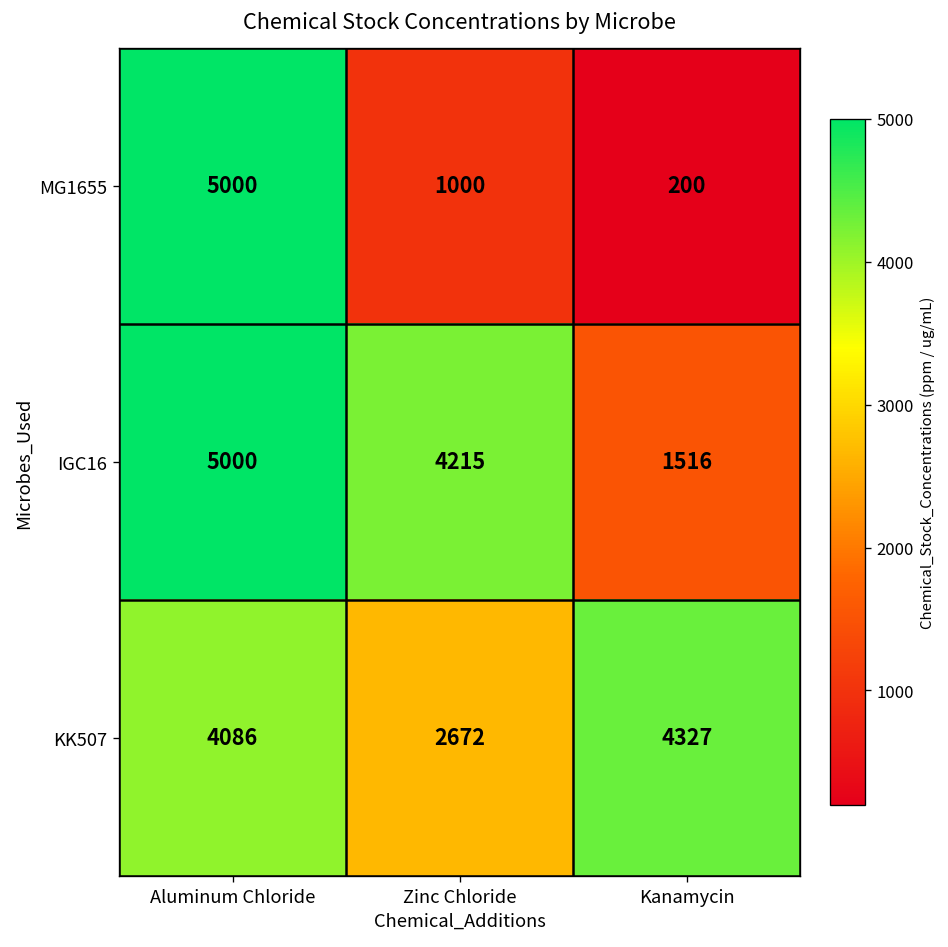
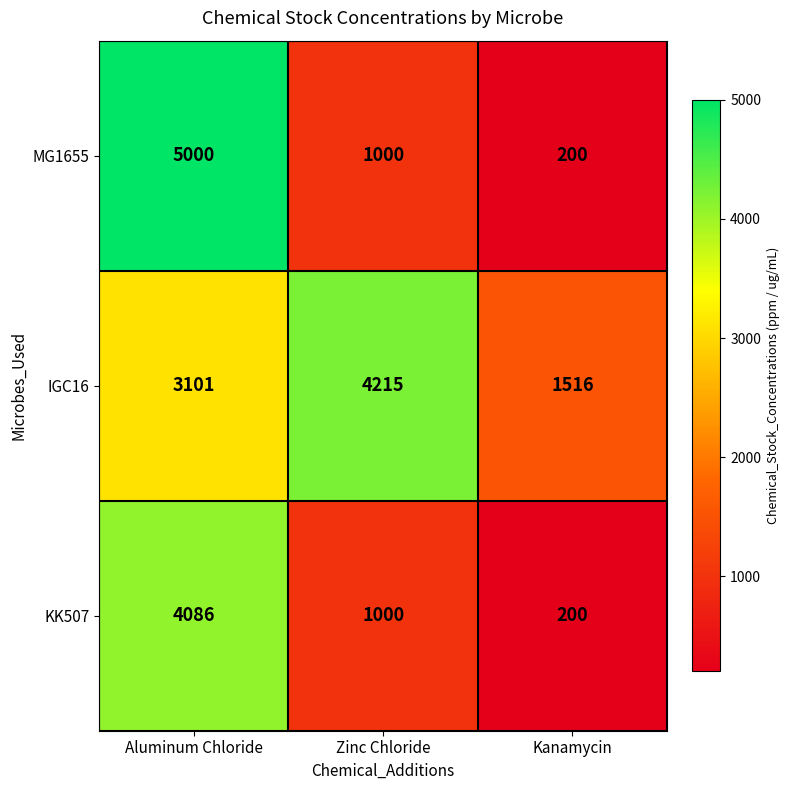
IGC16, Aluminum Chloride: 5000 -> 3101
KK507, Zinc Chloride: 2672 -> 1000
KK507, Kanamycin: 4327 -> 200
